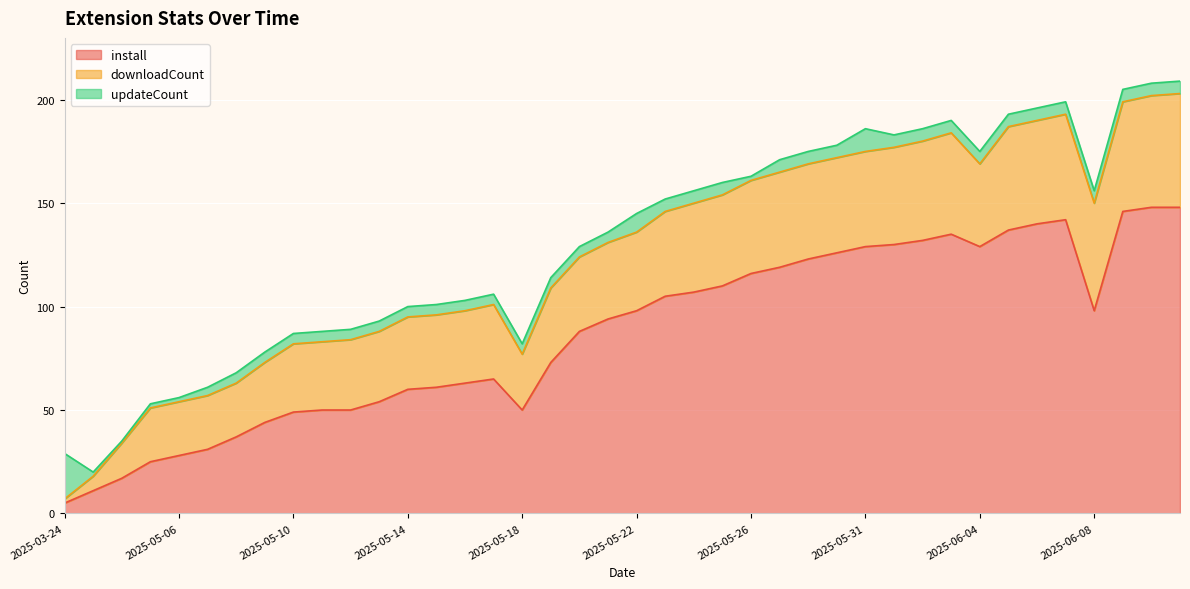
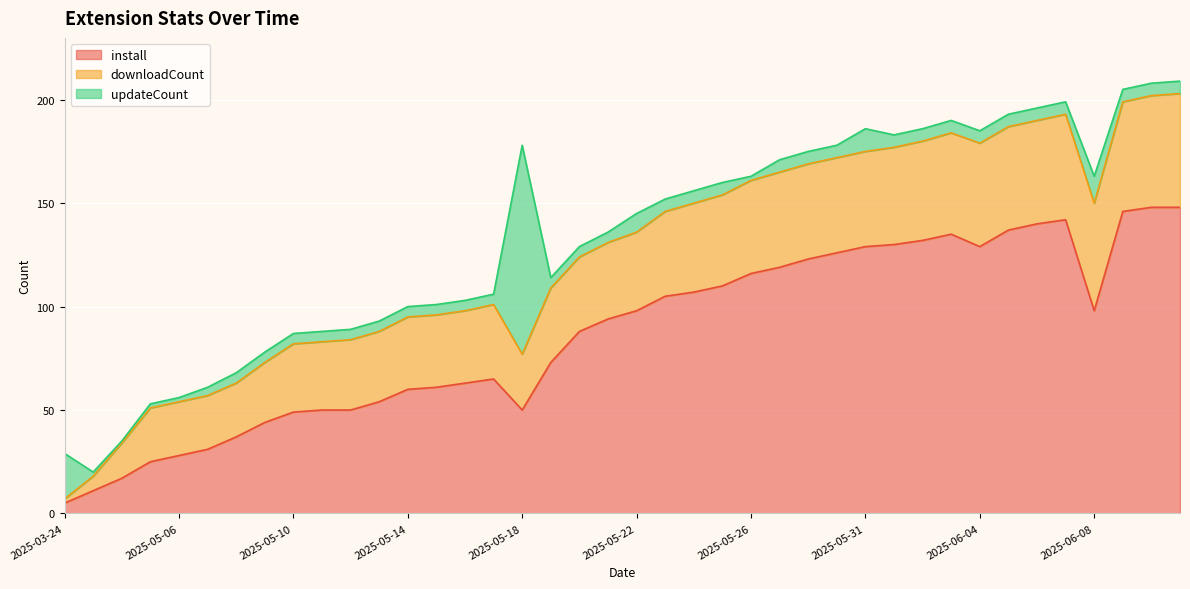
updateCount, 2025-05-18: 5 -> 101
downloadCount, 2025-06-04: 40 -> 50
updateCount, 2025-06-08: 6 -> 13
